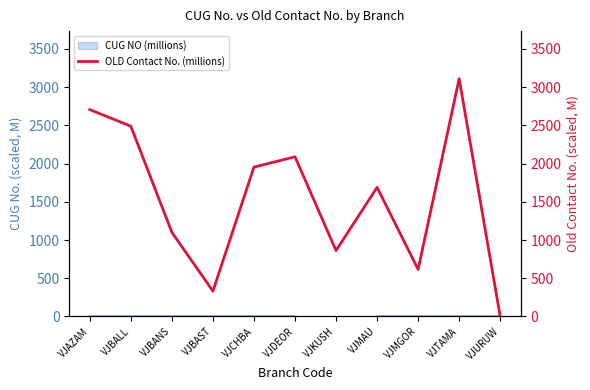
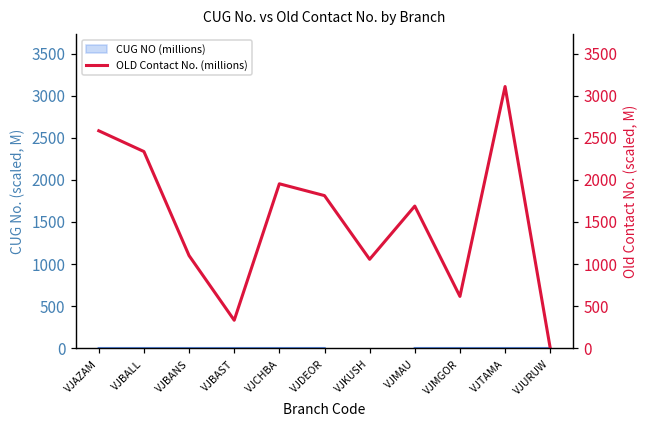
OLD Contact No. (millions), VJAZAM: 2700 -> 2600
OLD Contact No. (millions), VJBALL: 2500 -> 2300
OLD Contact No. (millions), VJDEOR: 2100 -> 1800
OLD Contact No. (millions), VJKUSH: 900 -> 1100
